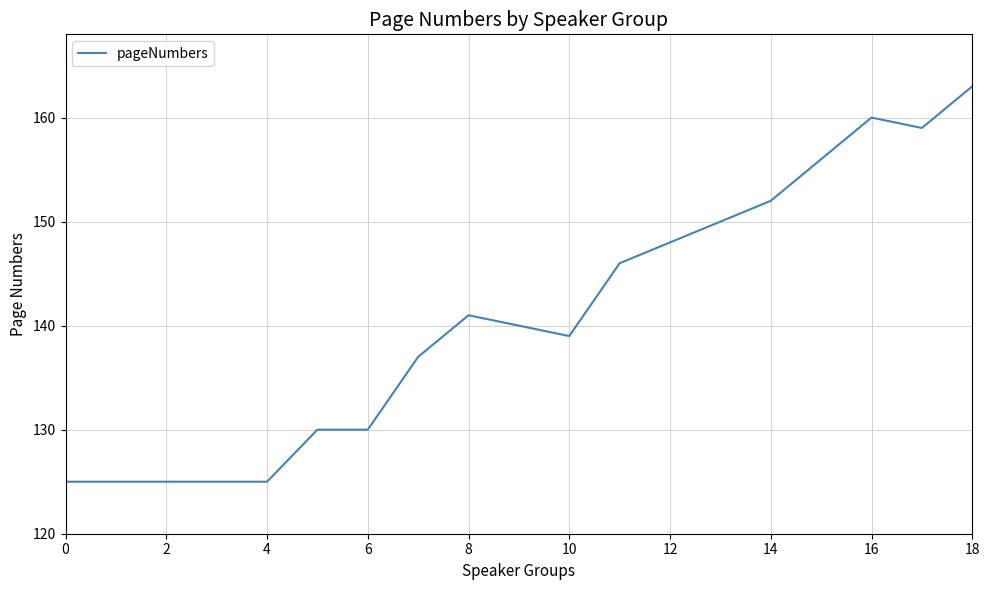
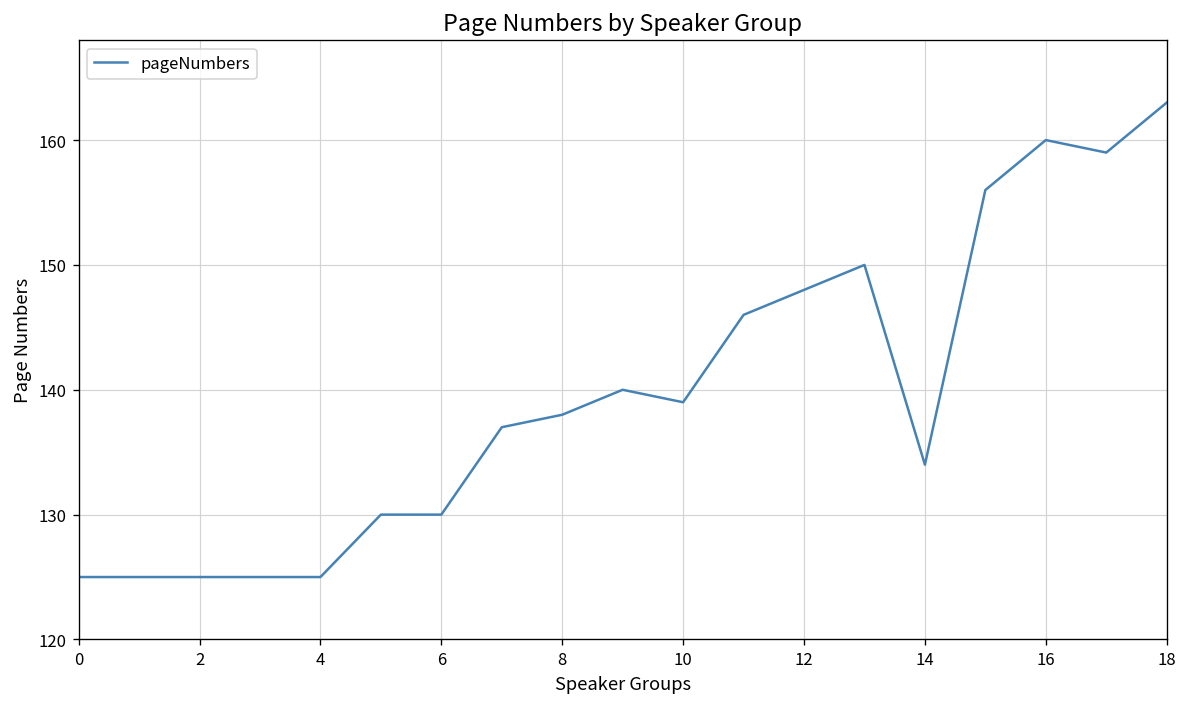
8: 141 -> 138
14: 152 -> 134
